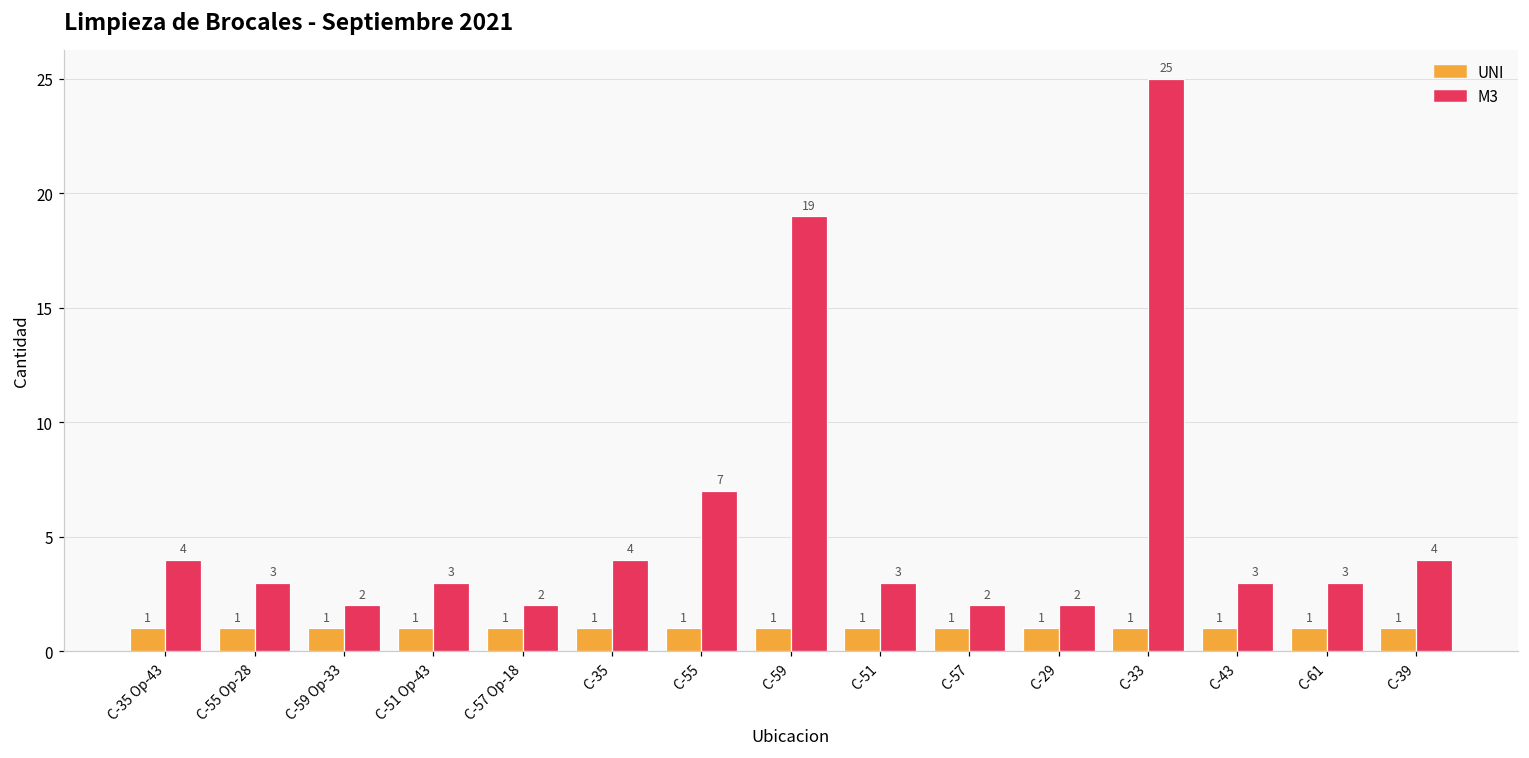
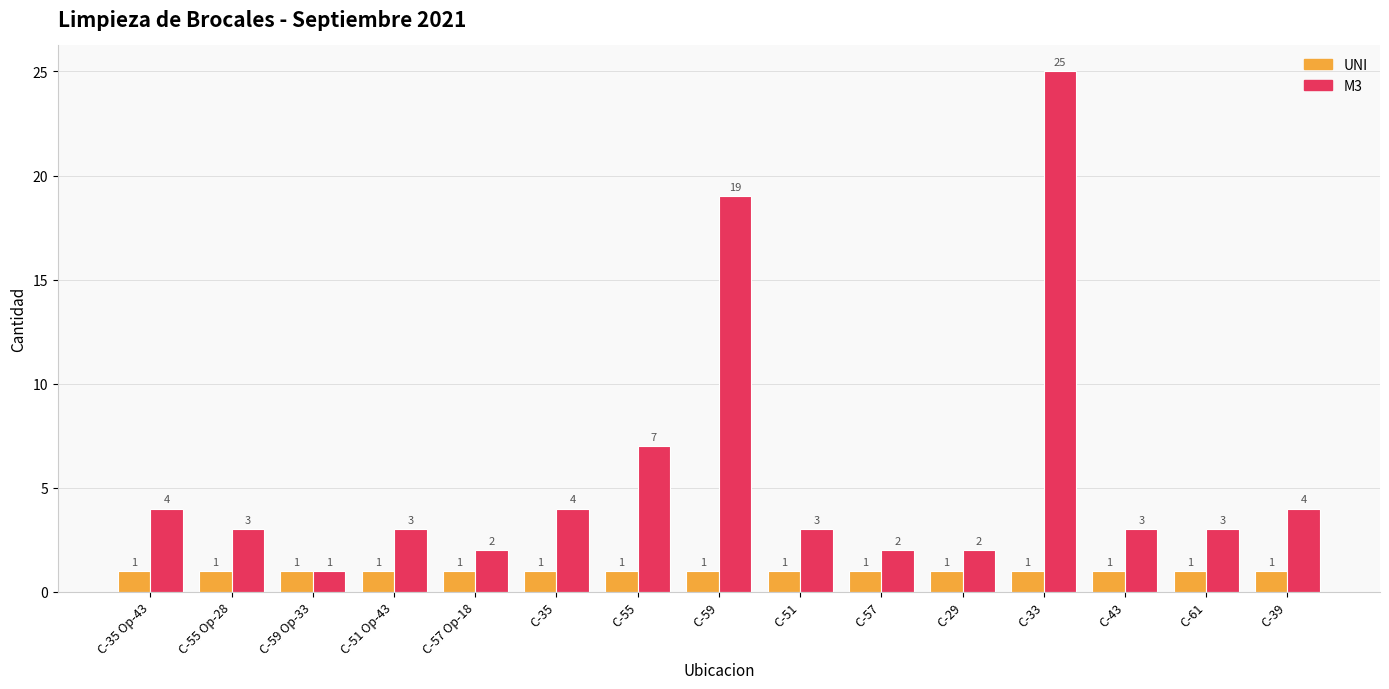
M3, C-59 Op-33: 2 -> 1
